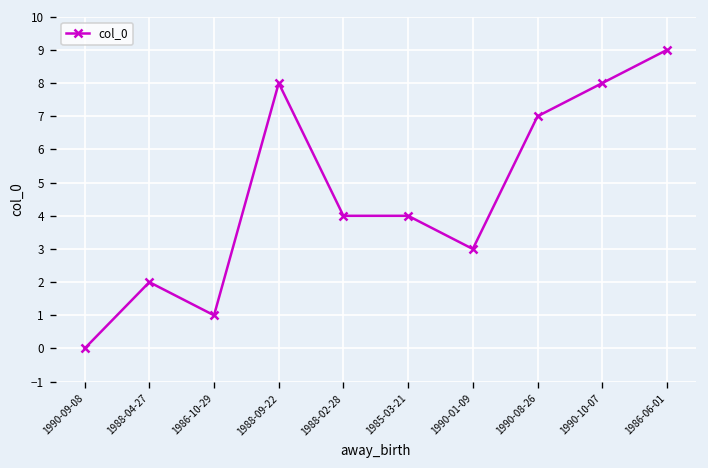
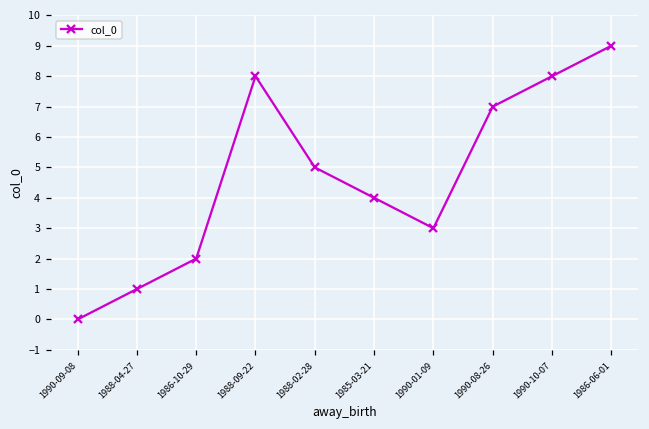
1988-04-27: 2 -> 1
1986-10-29: 1 -> 2
1988-02-28: 4 -> 5
